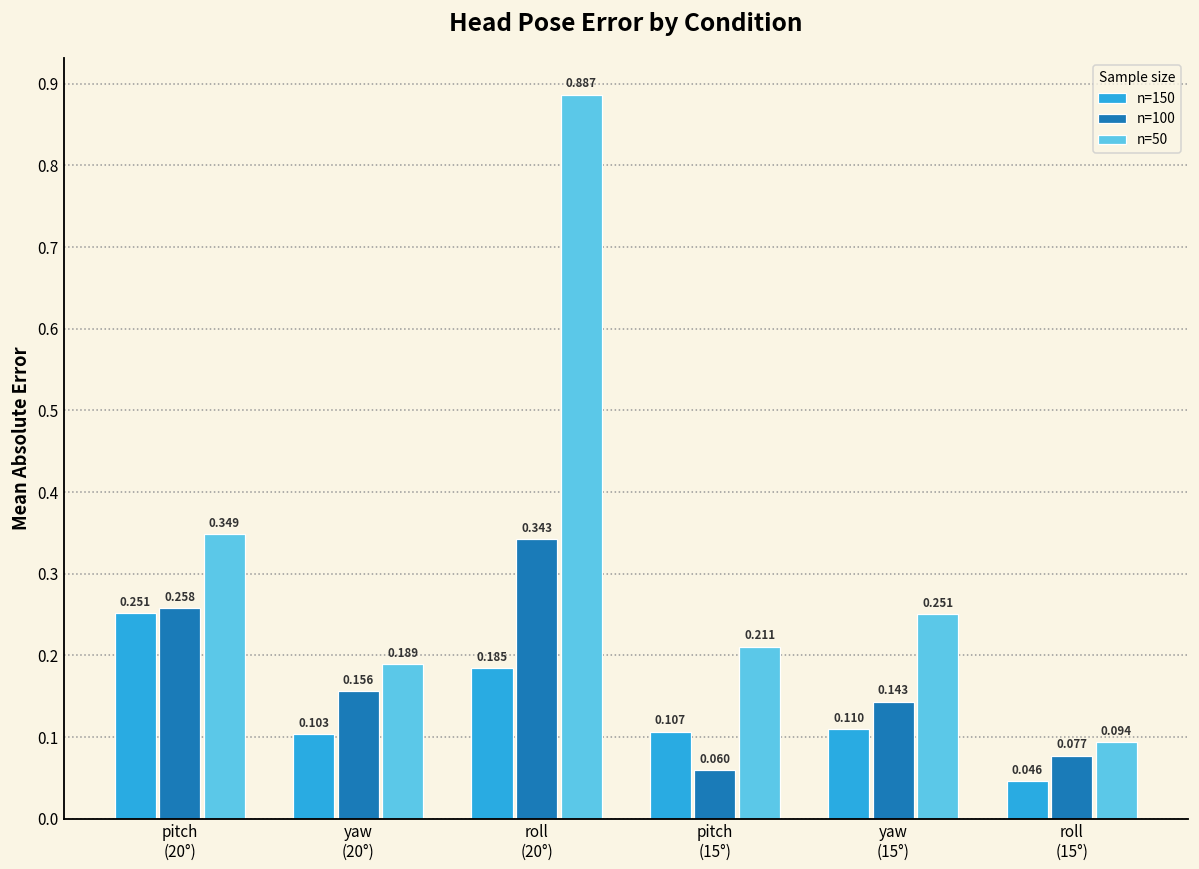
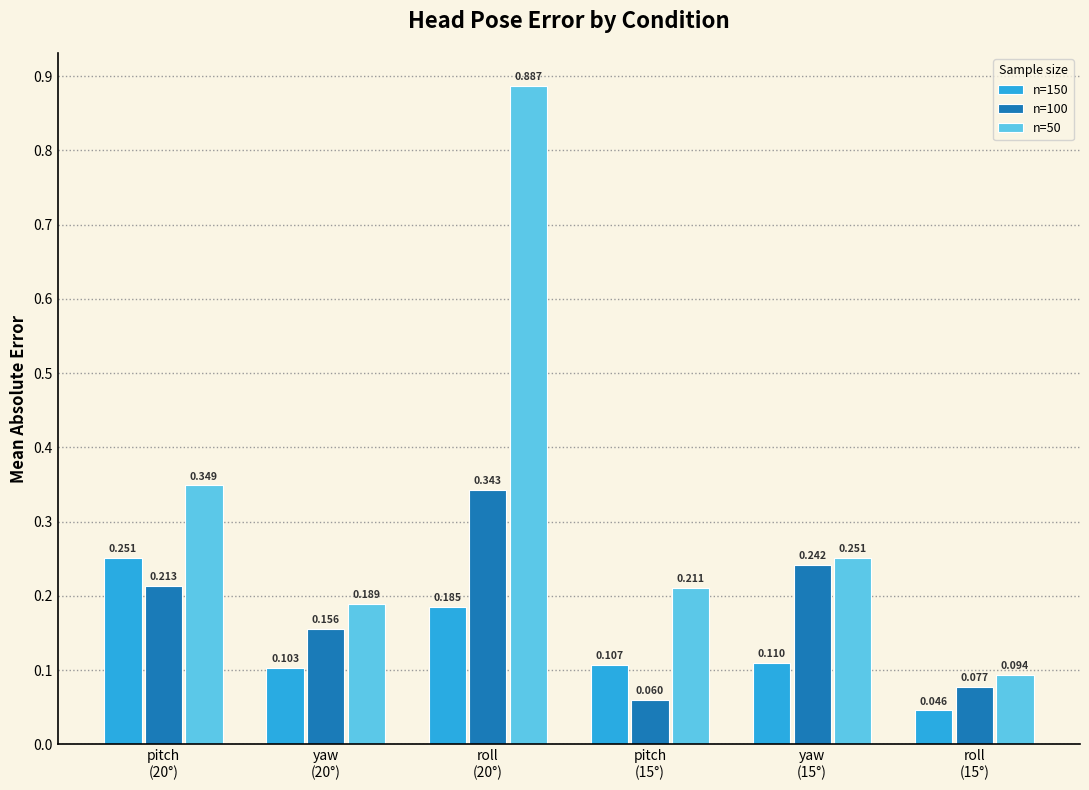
n=100, pitch (20°): 0.258 -> 0.213
n=100, yaw (15°): 0.143 -> 0.242
